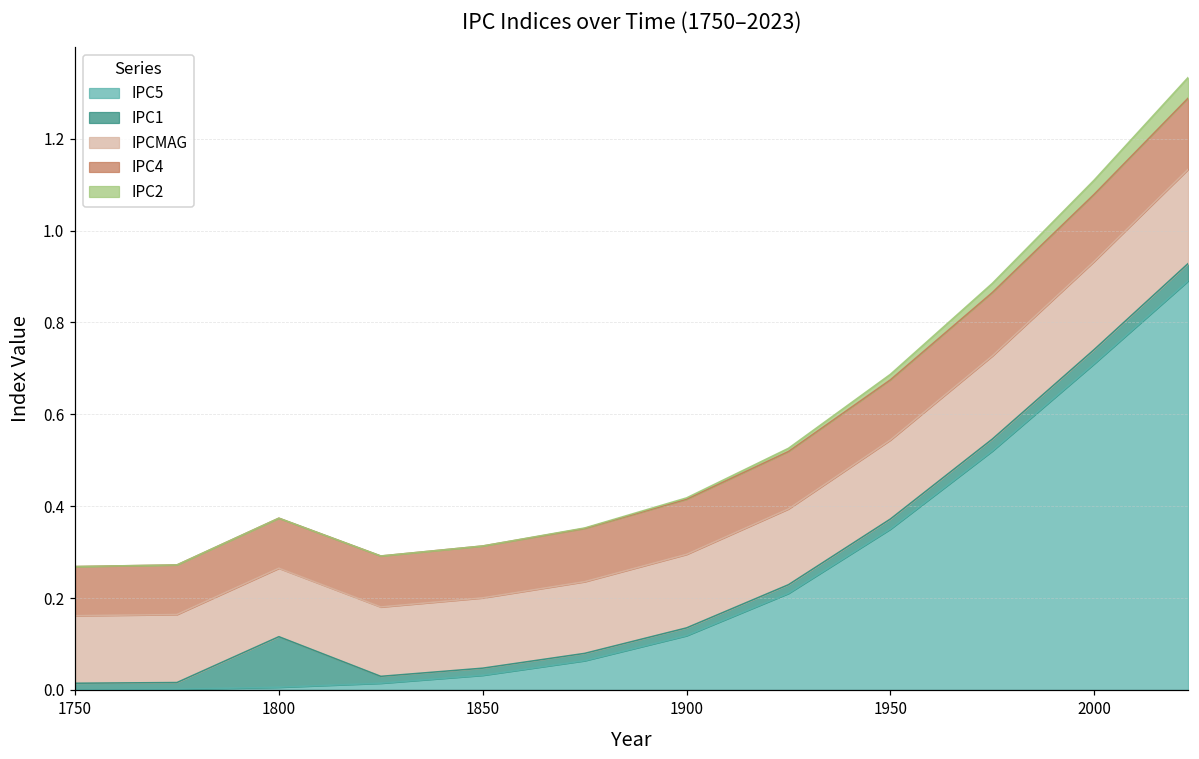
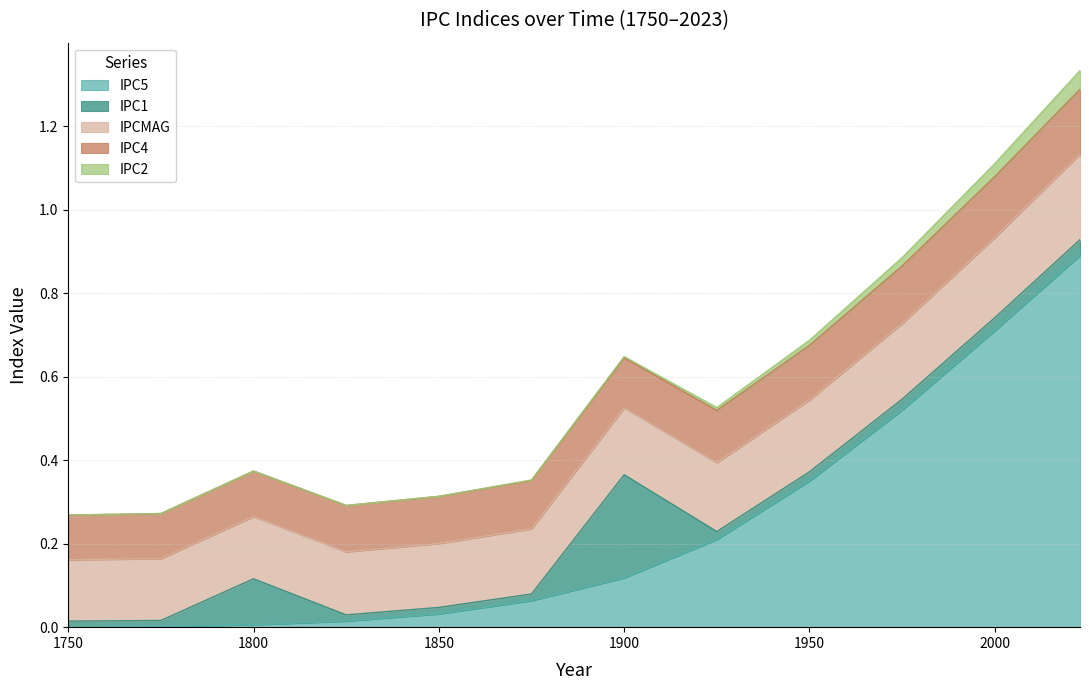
IPC1, 1900: 0.02 -> 0.25
